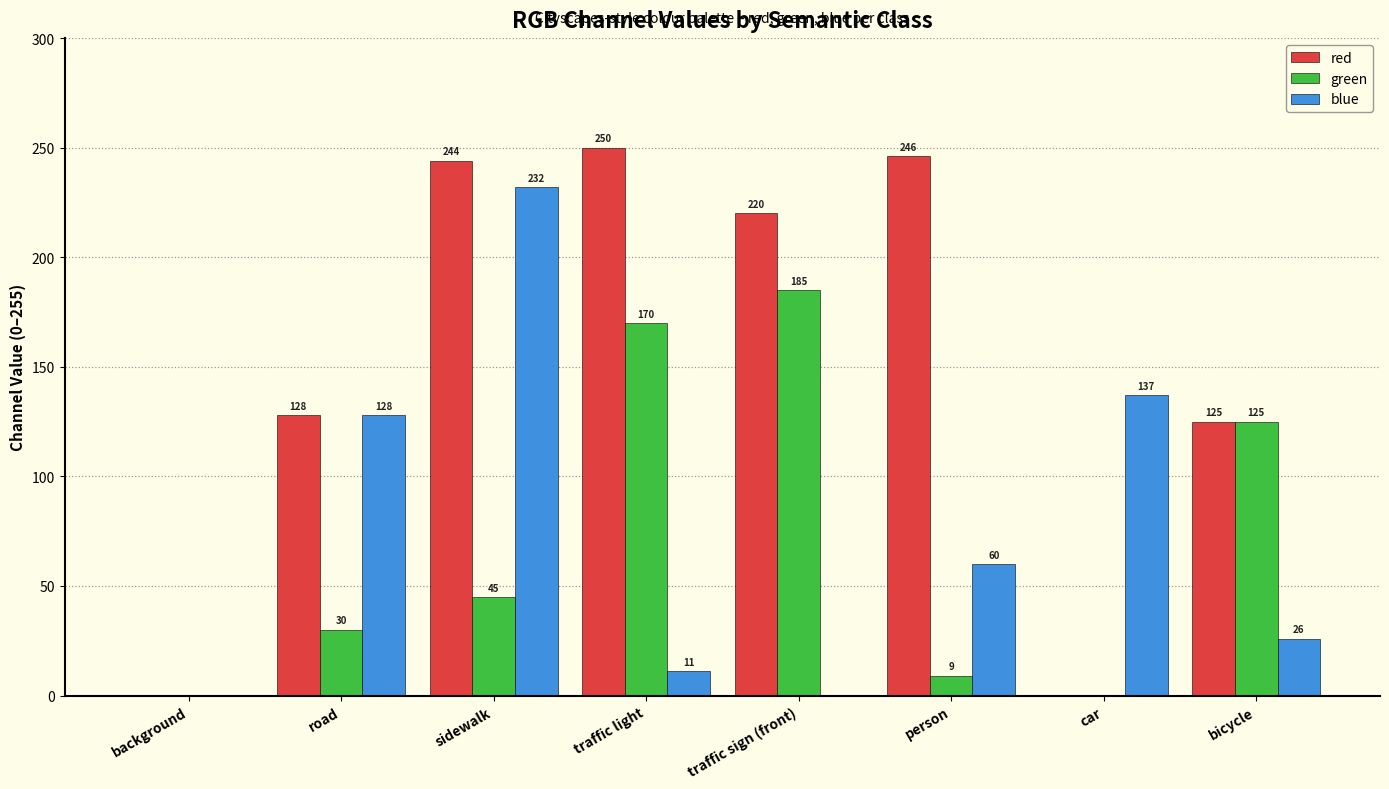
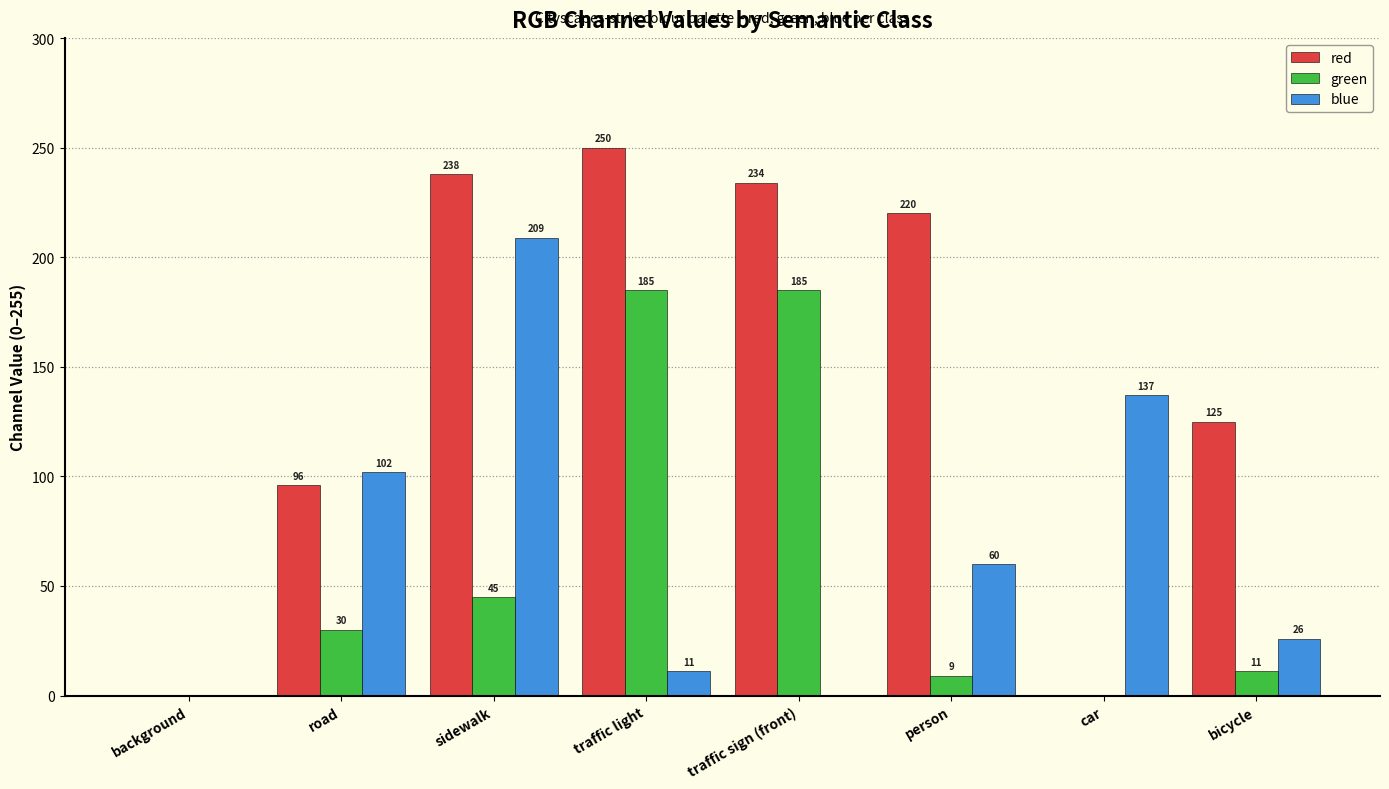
red, road: 128 -> 96
blue, road: 128 -> 102
red, sidewalk: 244 -> 238
blue, sidewalk: 232 -> 209
green, traffic light: 170 -> 185
red, traffic sign (front): 220 -> 234
red, person: 246 -> 220
green, bicycle: 125 -> 11
